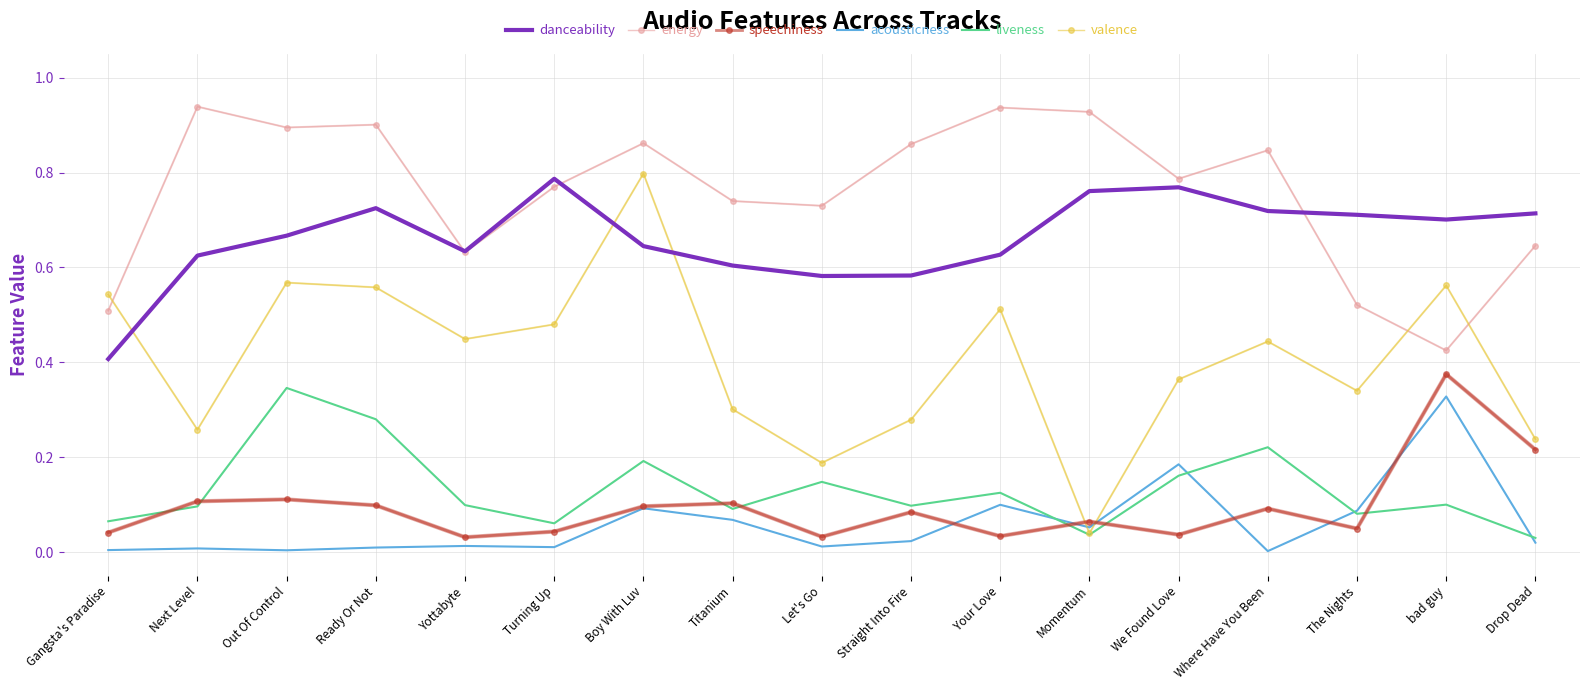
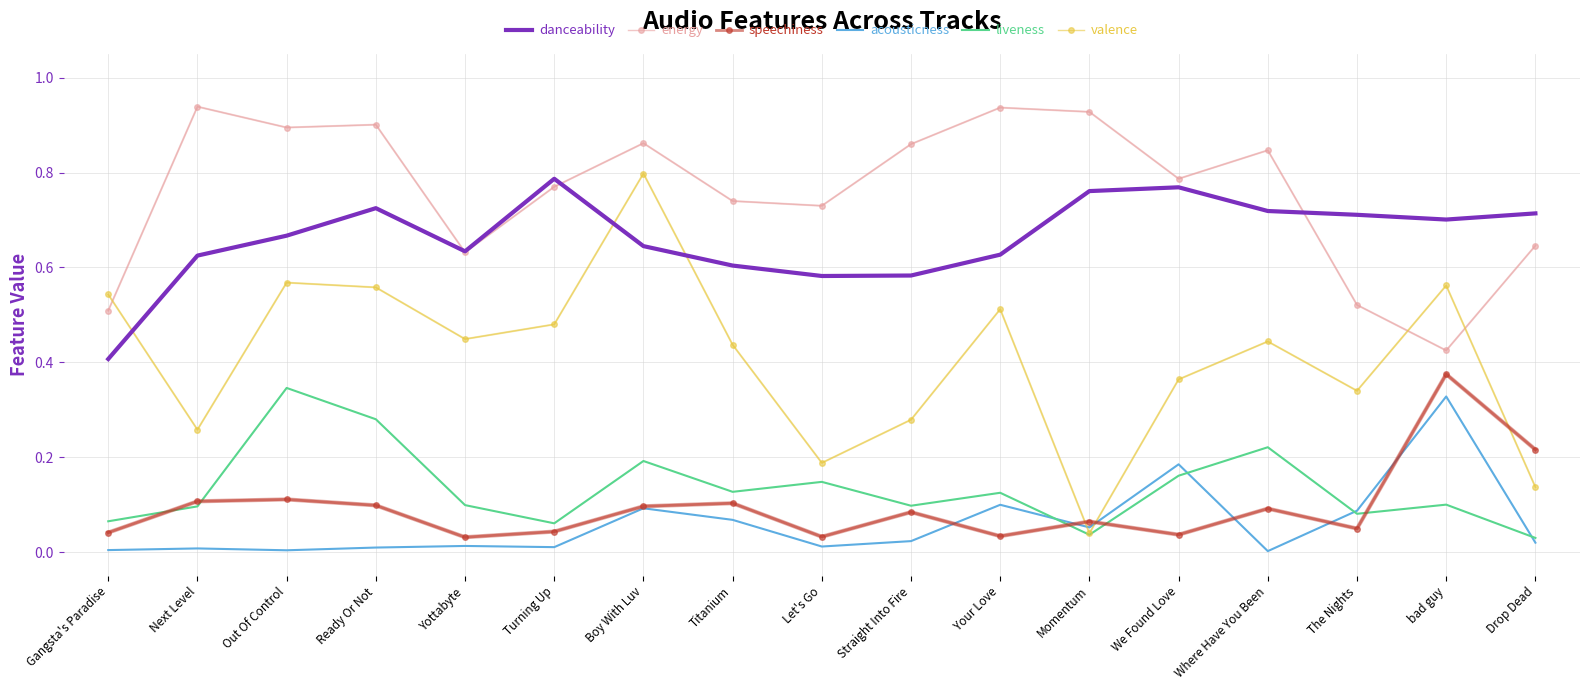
liveness, Titanium: 0.09 -> 0.13
valence, Titanium: 0.30 -> 0.44
valence, Drop Dead: 0.24 -> 0.14
